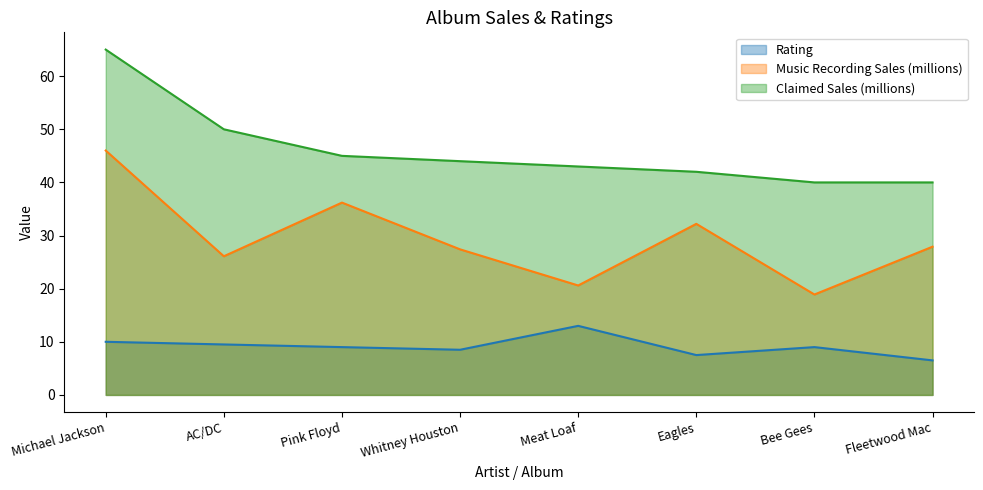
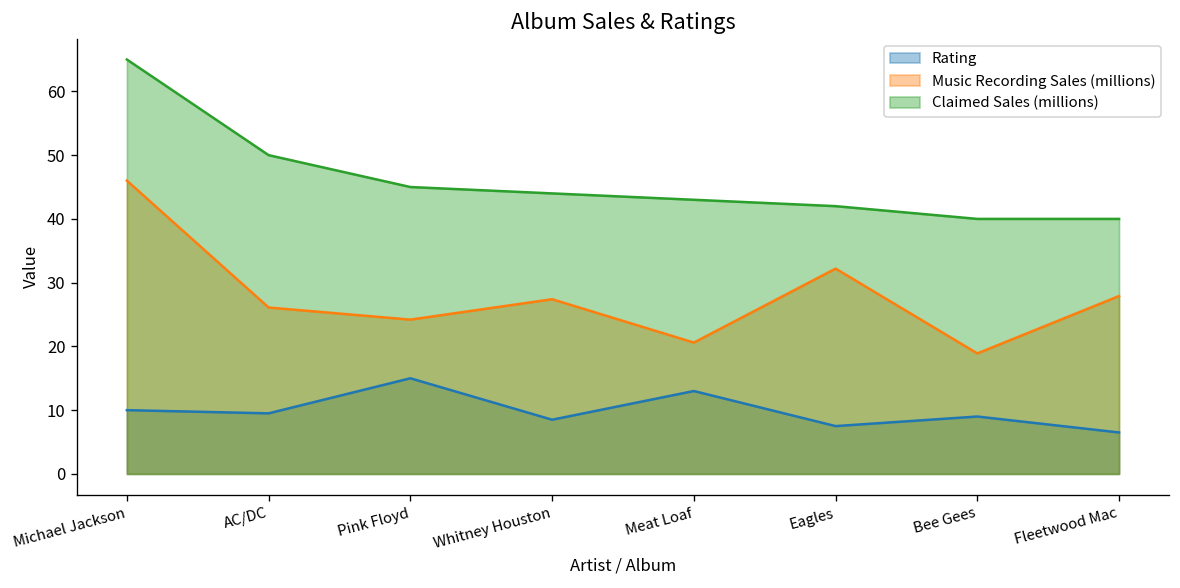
Rating, Pink Floyd: 9 -> 15
Music Recording Sales (millions), Pink Floyd: 36 -> 24
